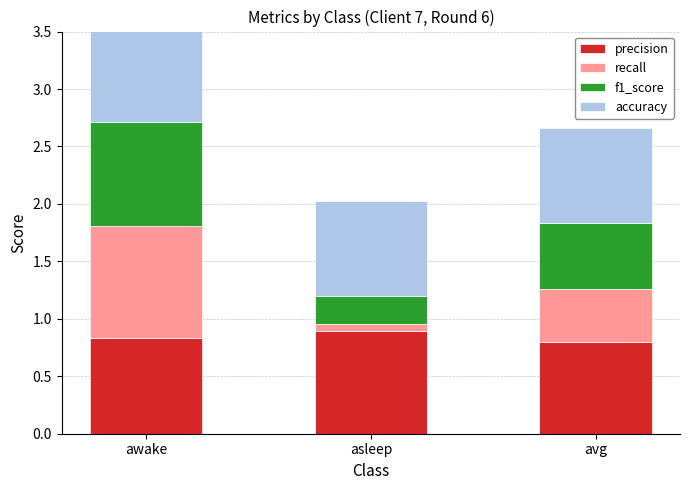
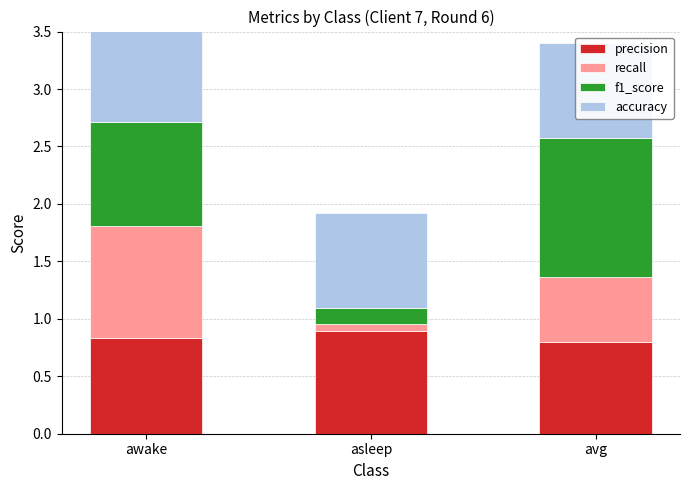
f1_score, asleep: 0.25 -> 0.14
recall, avg: 0.46 -> 0.57
f1_score, avg: 0.57 -> 1.21
